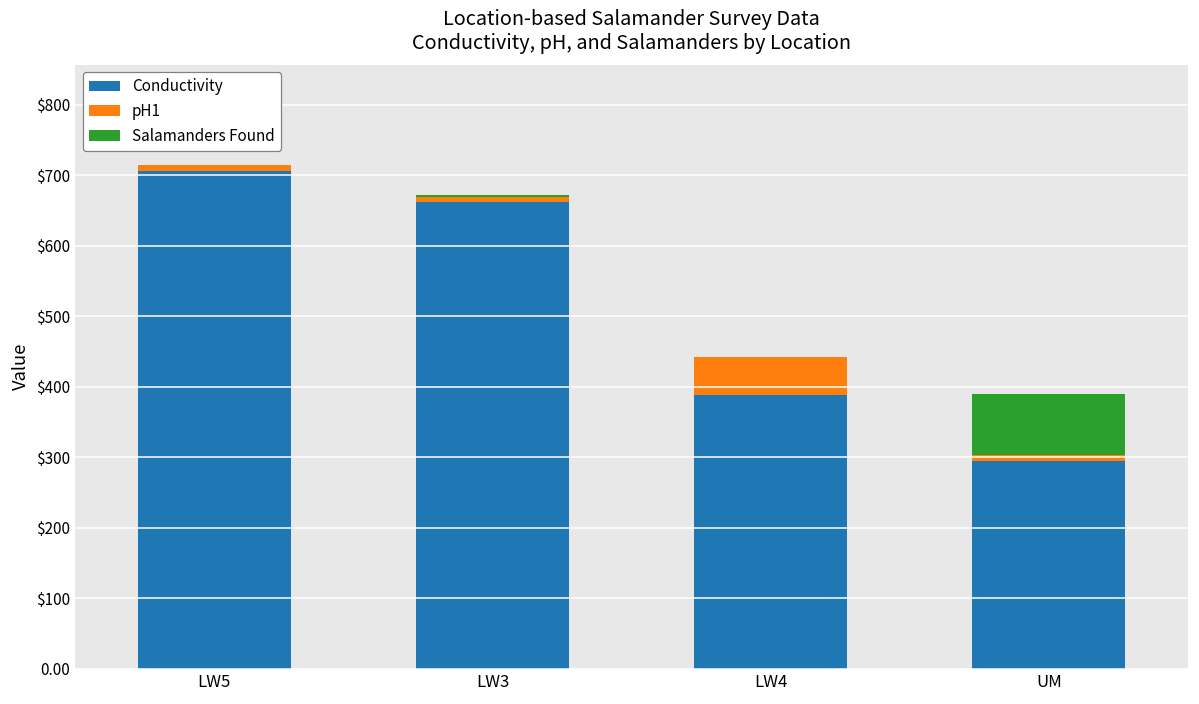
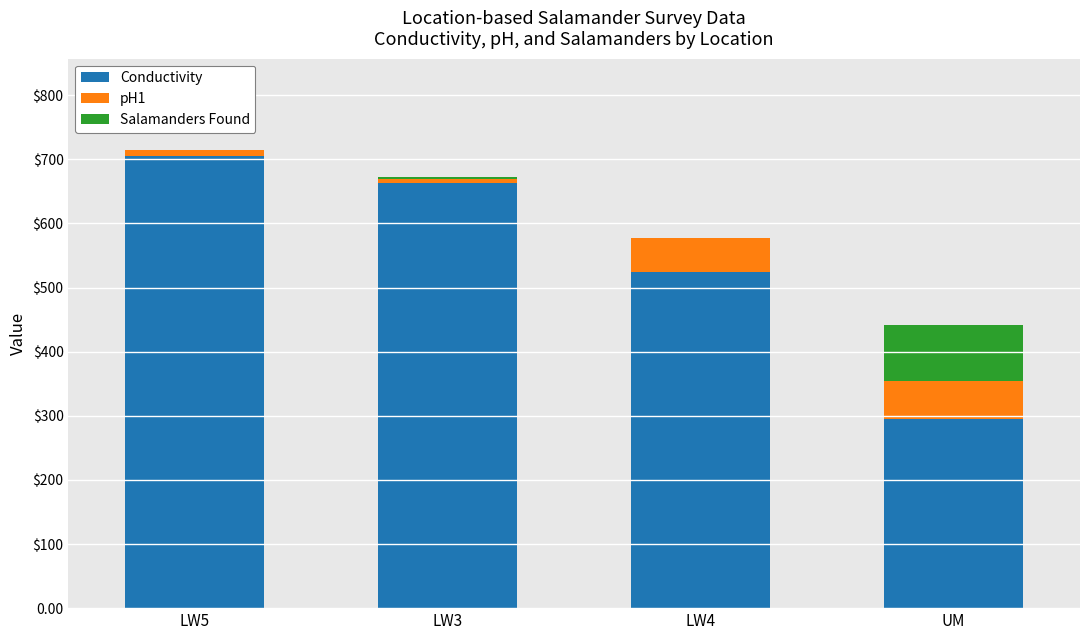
Conductivity, LW4: $390 -> $520
pH1, UM: $10 -> $60
